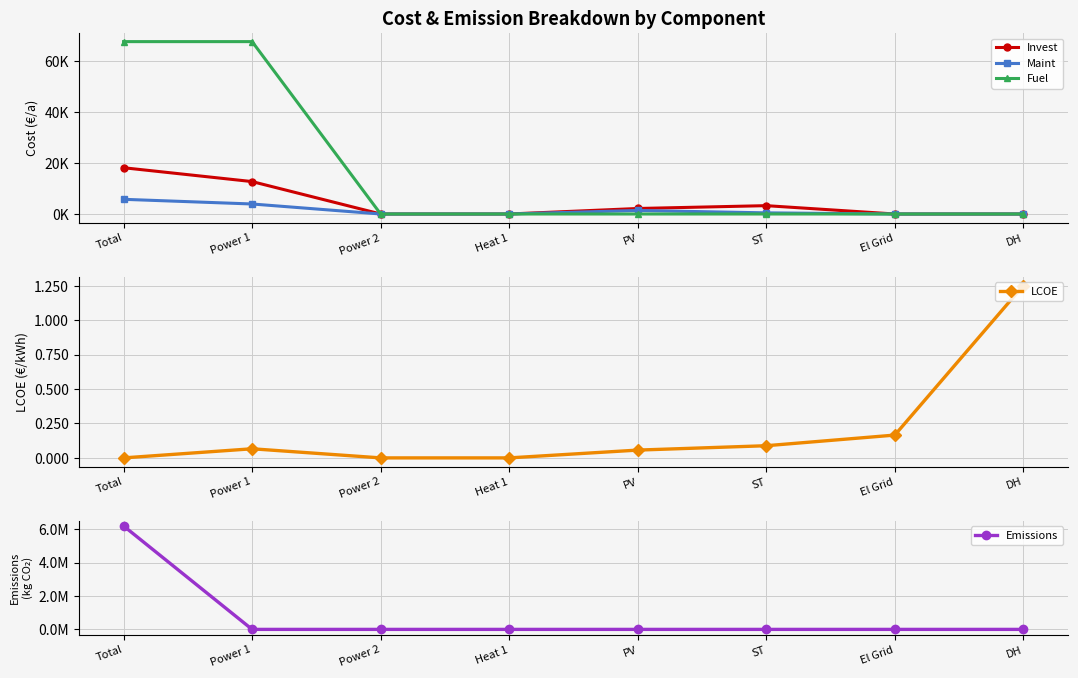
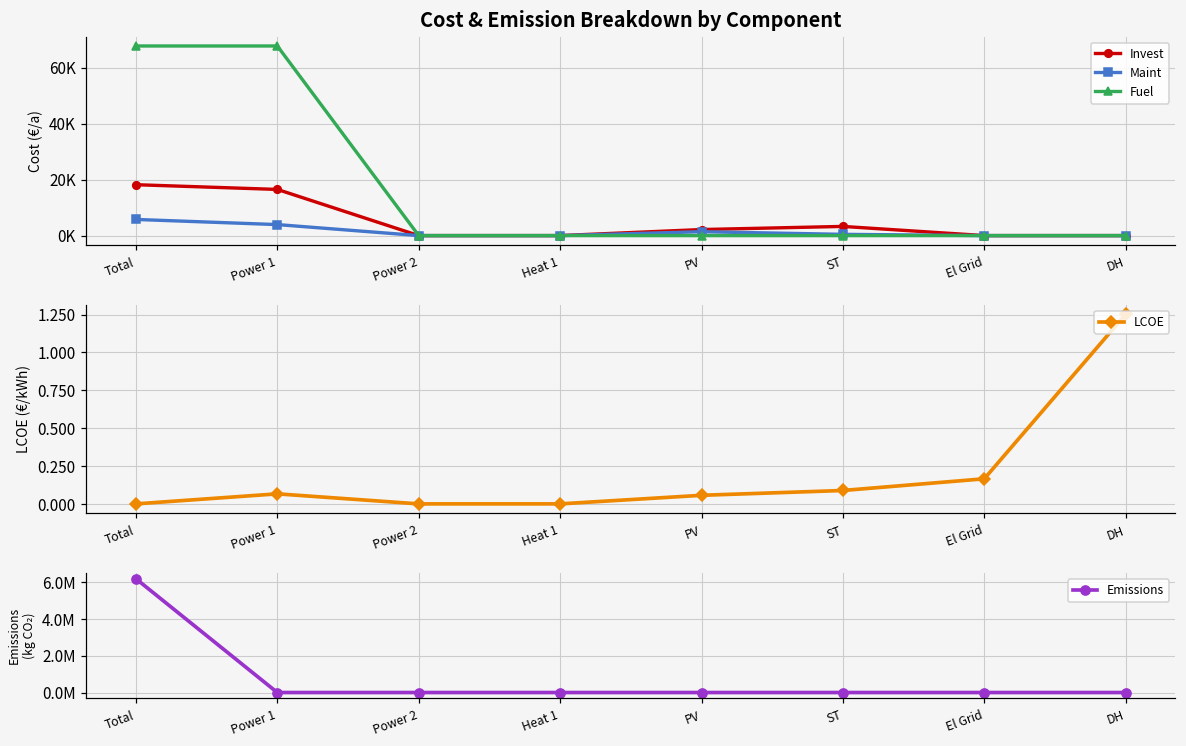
Cost & Emission Breakdown by Component, Invest, Power 1: 13000 -> 17000
